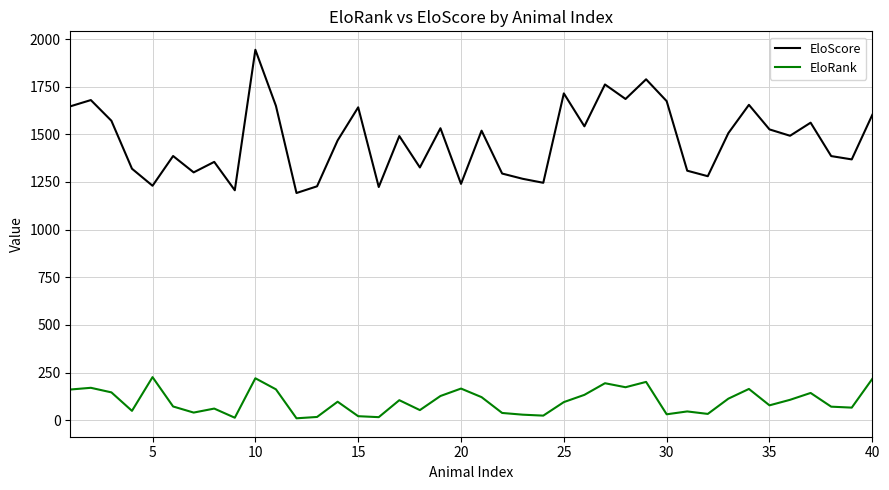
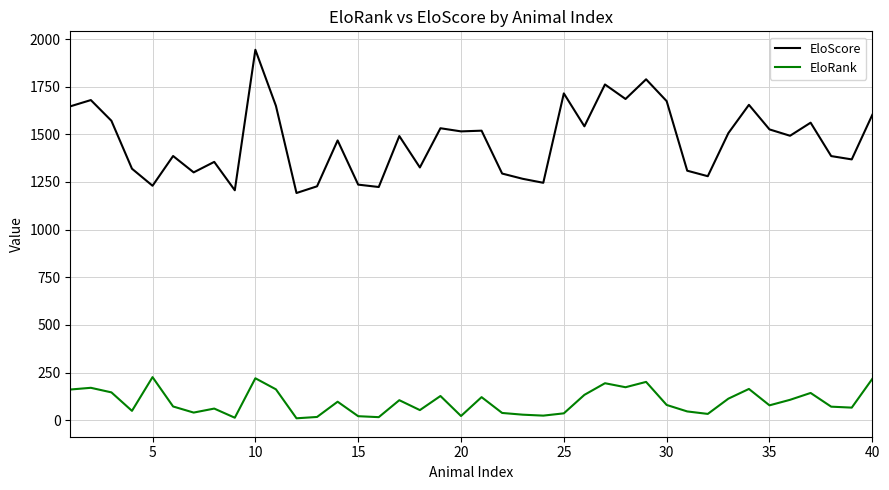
EloScore, 15: 1640 -> 1240
EloScore, 20: 1240 -> 1520
EloRank, 20: 170 -> 20
EloRank, 25: 100 -> 40
EloRank, 30: 30 -> 80
